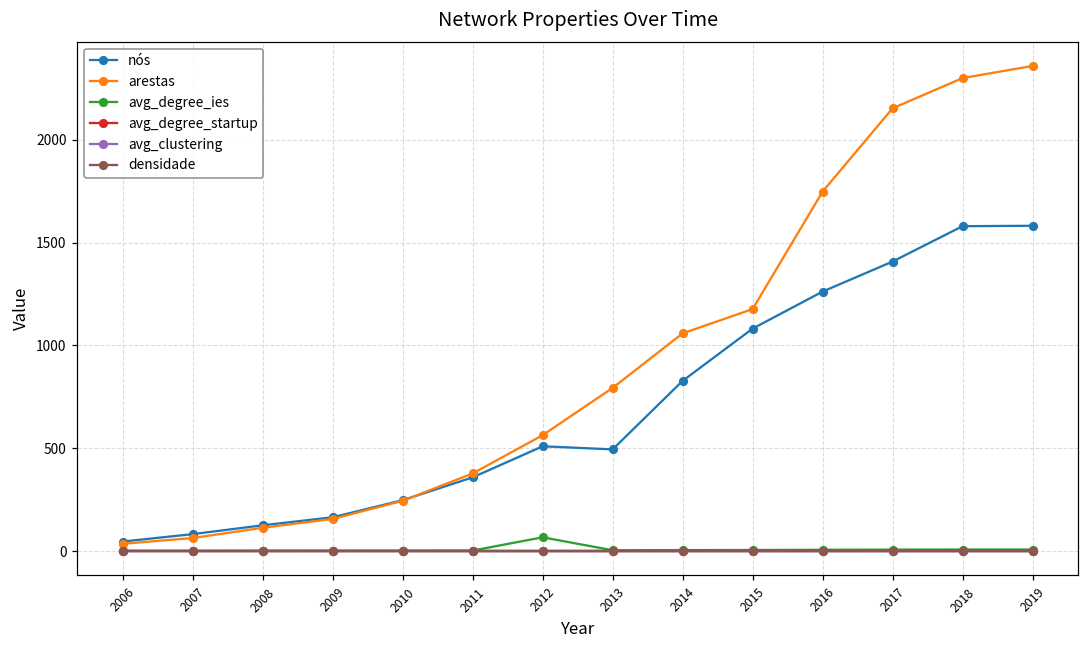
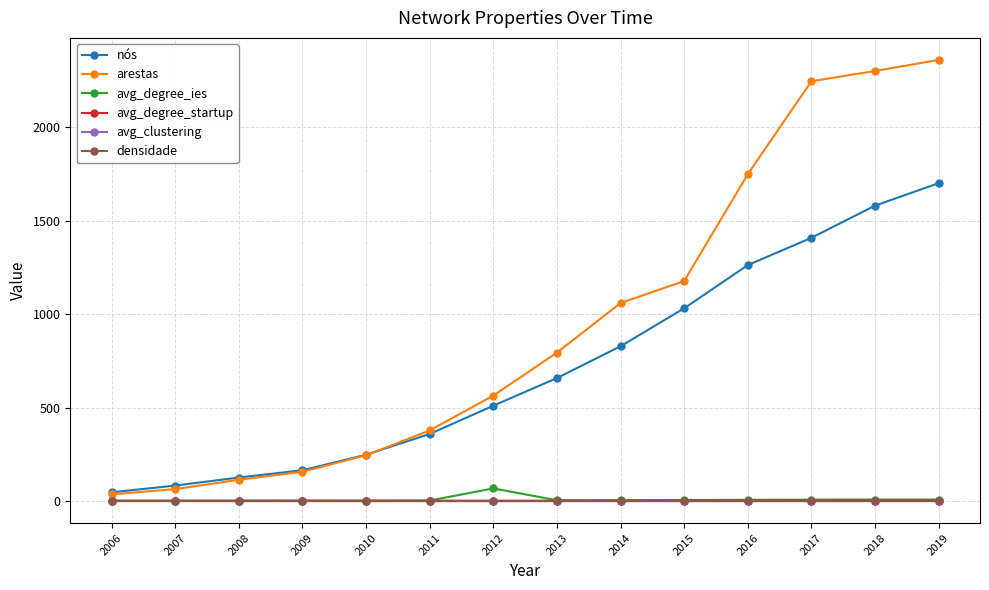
nós, 2013: 500 -> 660
nós, 2015: 1080 -> 1030
arestas, 2017: 2150 -> 2250
nós, 2019: 1580 -> 1700
